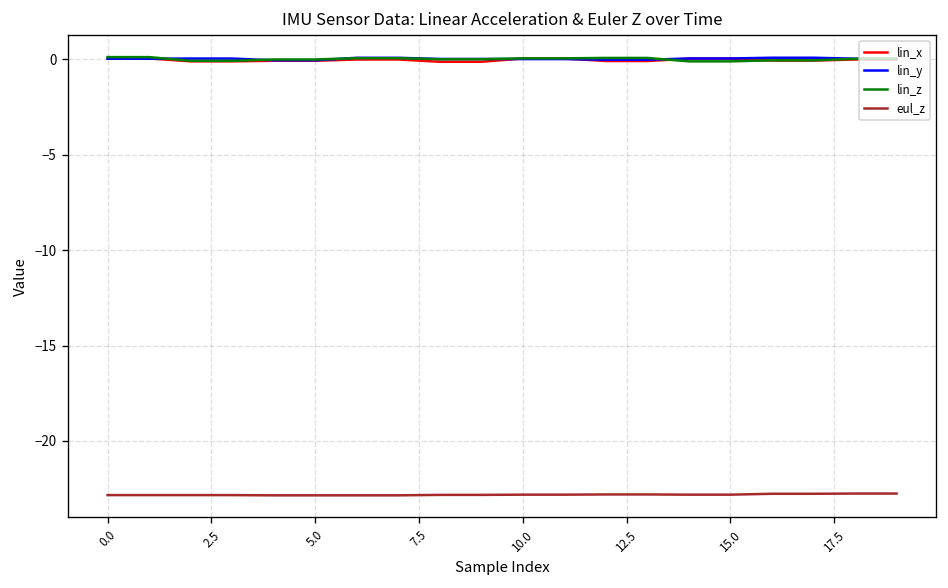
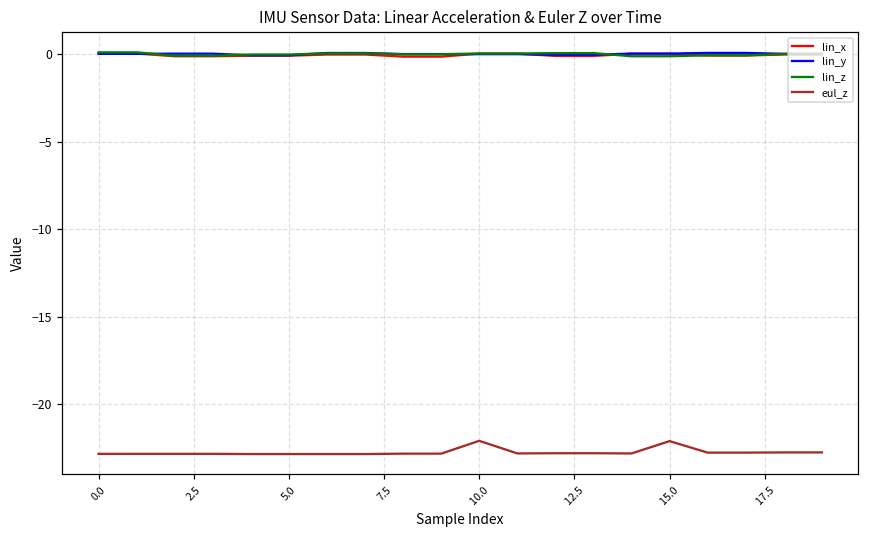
eul_z, 10.0: -22.8 -> -22.1
eul_z, 15.0: -22.8 -> -22.1
